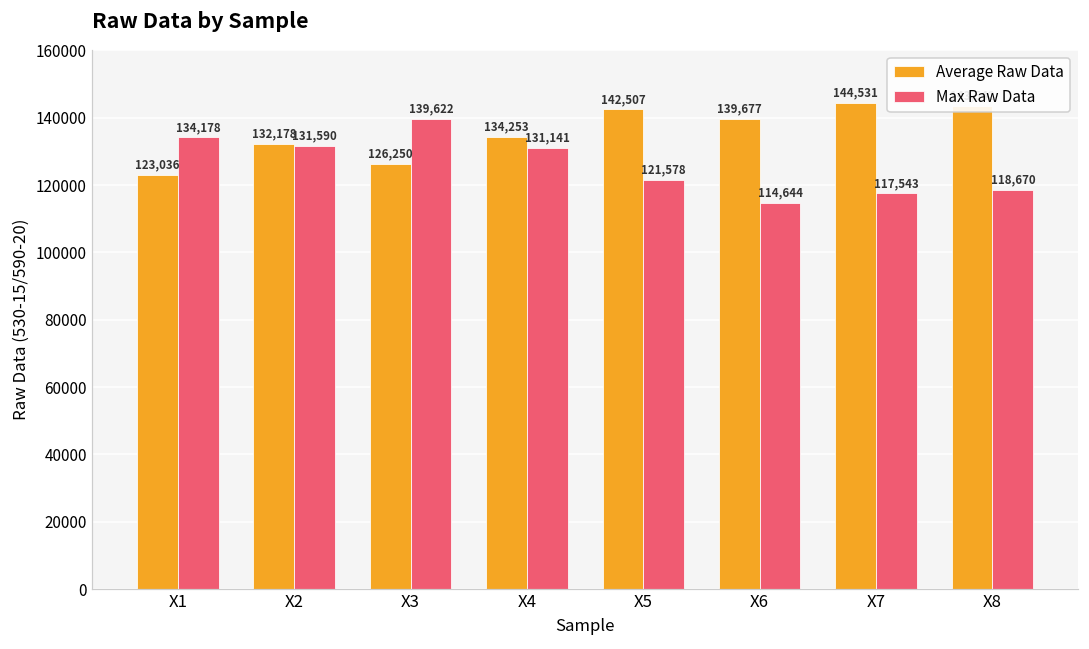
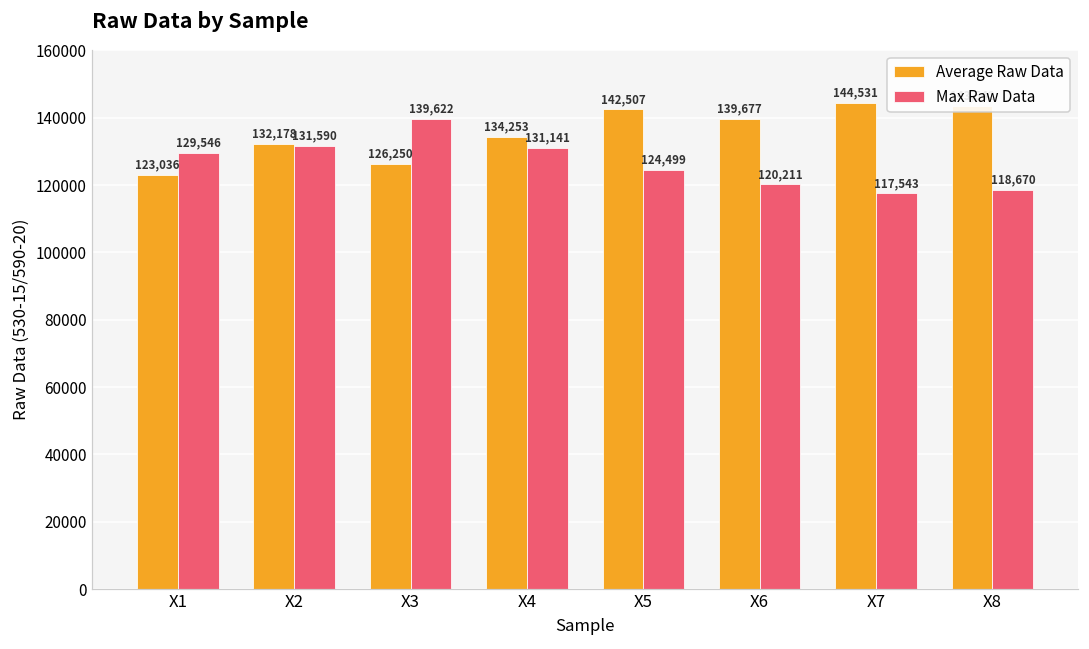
Max Raw Data, X1: 134,178 -> 129,546
Max Raw Data, X5: 121,578 -> 124,499
Max Raw Data, X6: 114,644 -> 120,211
